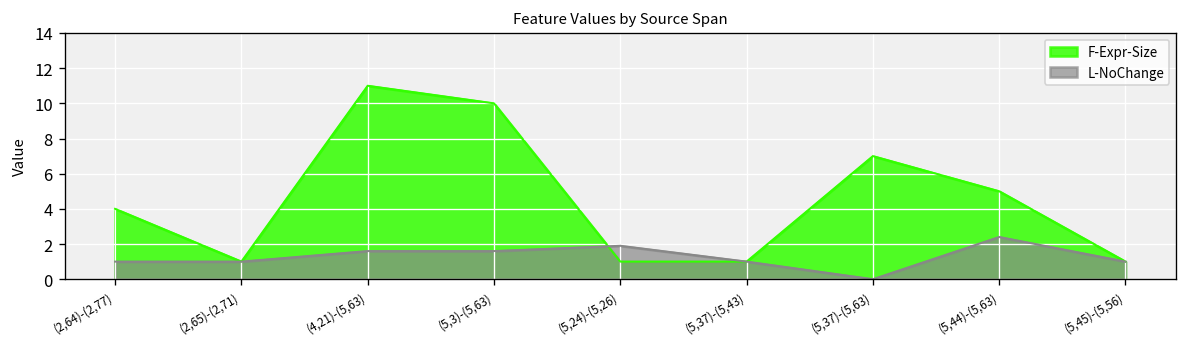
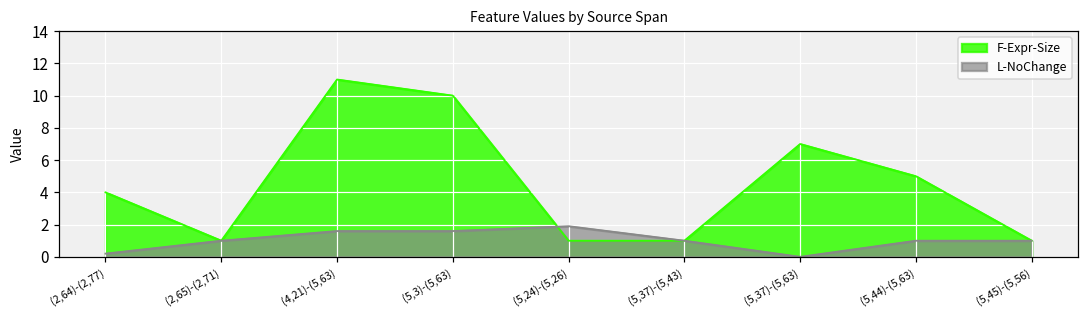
L-NoChange, (2,64)-(2,77): 1.0 -> 0.2
L-NoChange, (5,44)-(5,63): 2.4 -> 1.0
